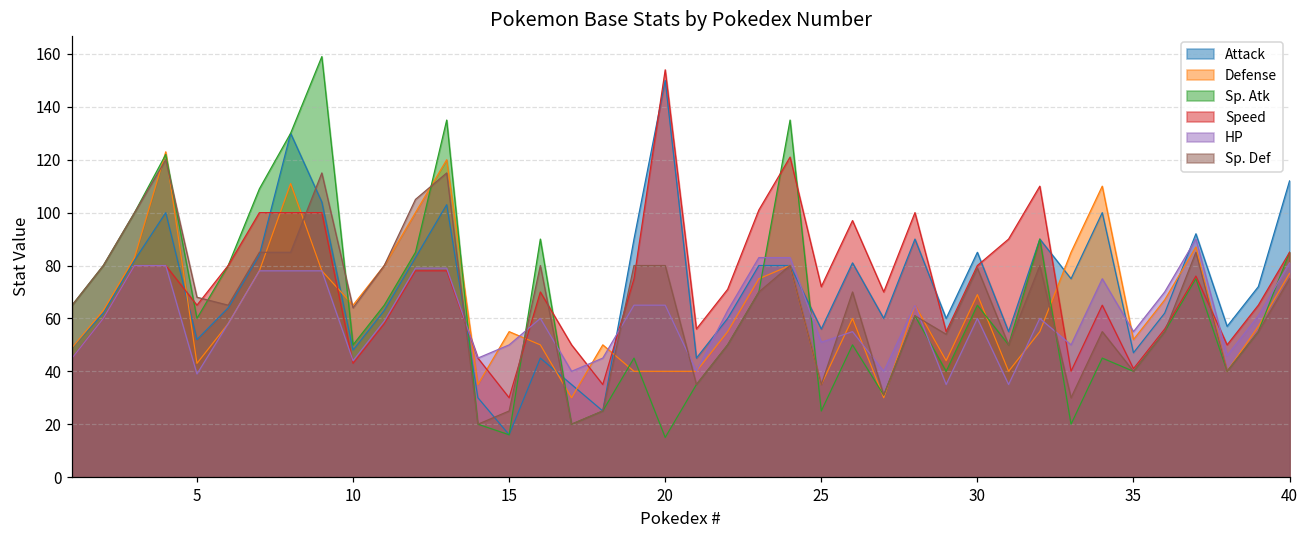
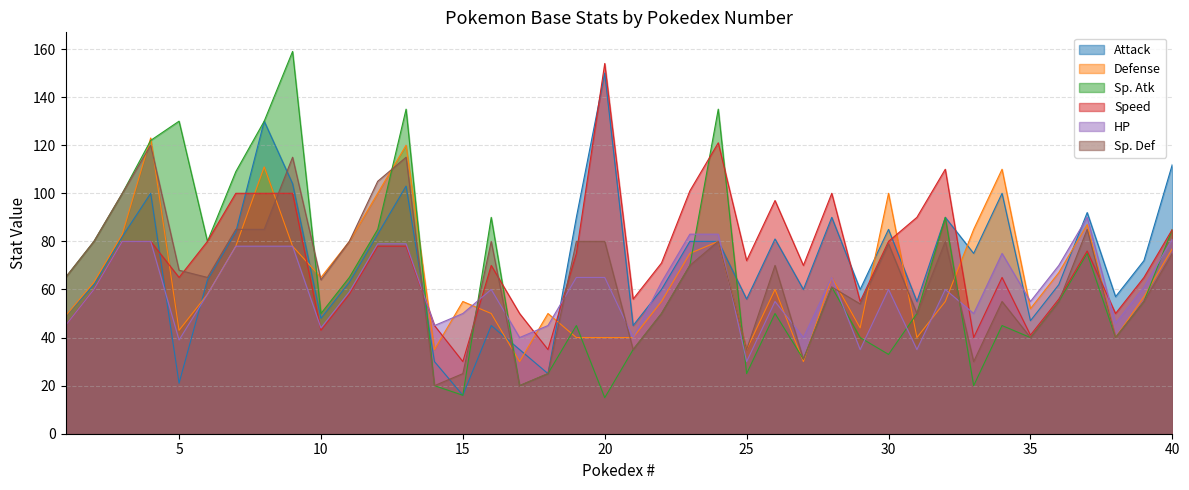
Attack, 5: 52 -> 21
Sp. Atk, 5: 60 -> 130
HP, 25: 51 -> 30
Defense, 30: 69 -> 100
Sp. Atk, 30: 65 -> 33
